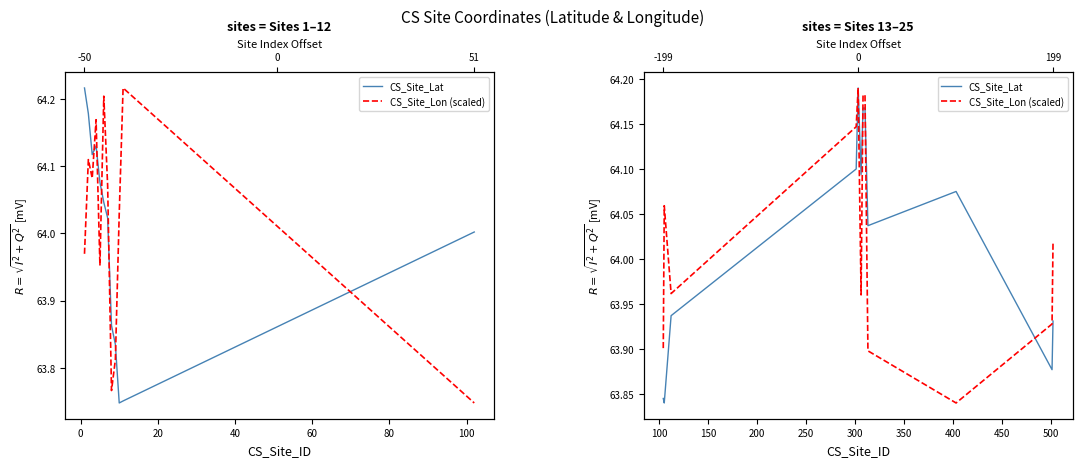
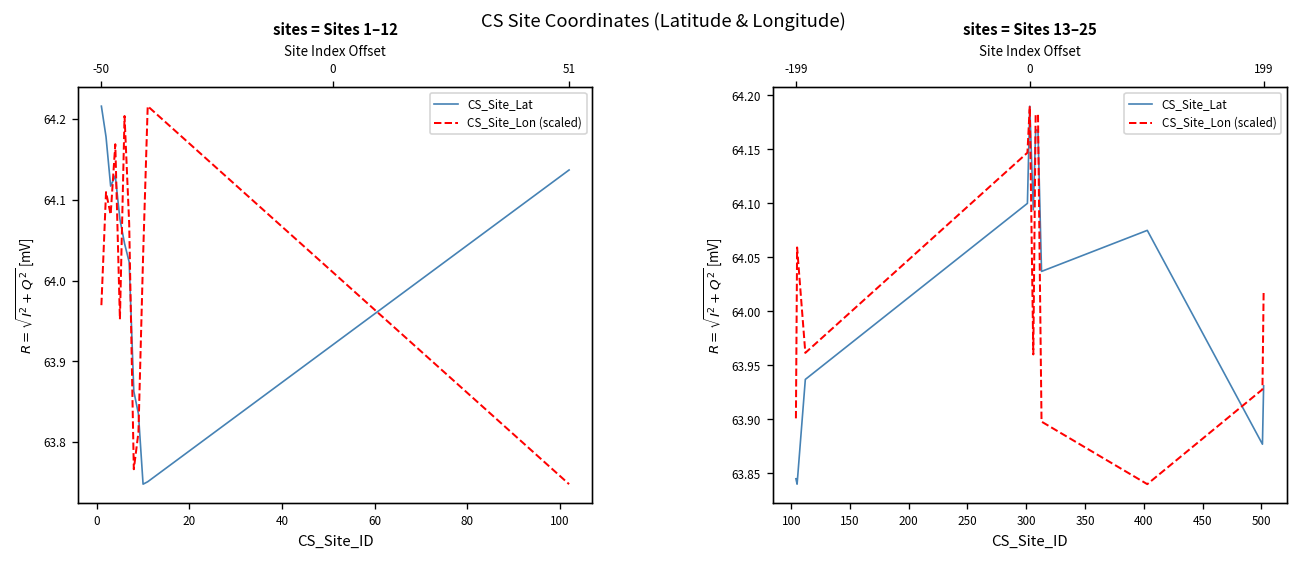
sites = Sites 1–12, CS_Site_Lat, 51: 64.00 -> 64.14
